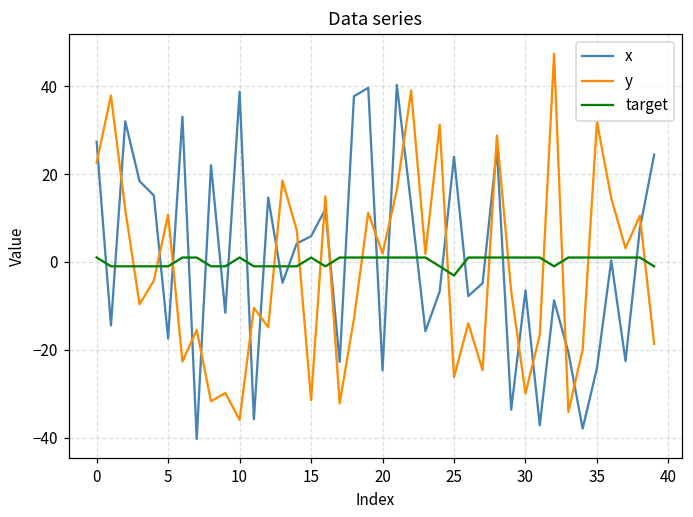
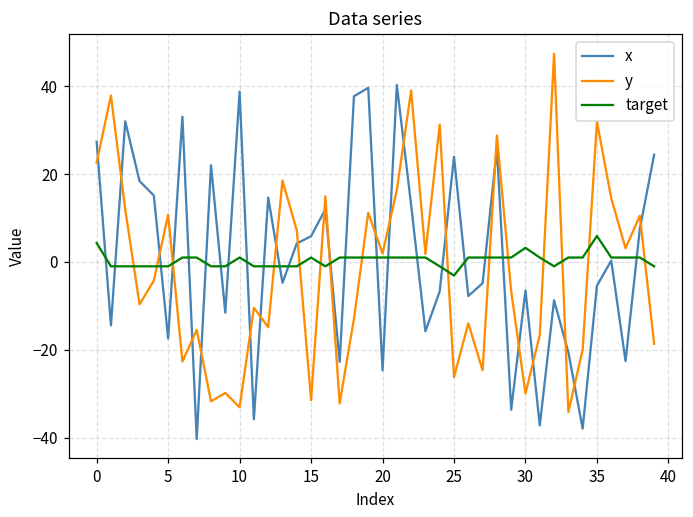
target, 0: 1 -> 4
y, 10: -36 -> -33
target, 30: 1 -> 3
x, 35: -24 -> -5
target, 35: 1 -> 6
